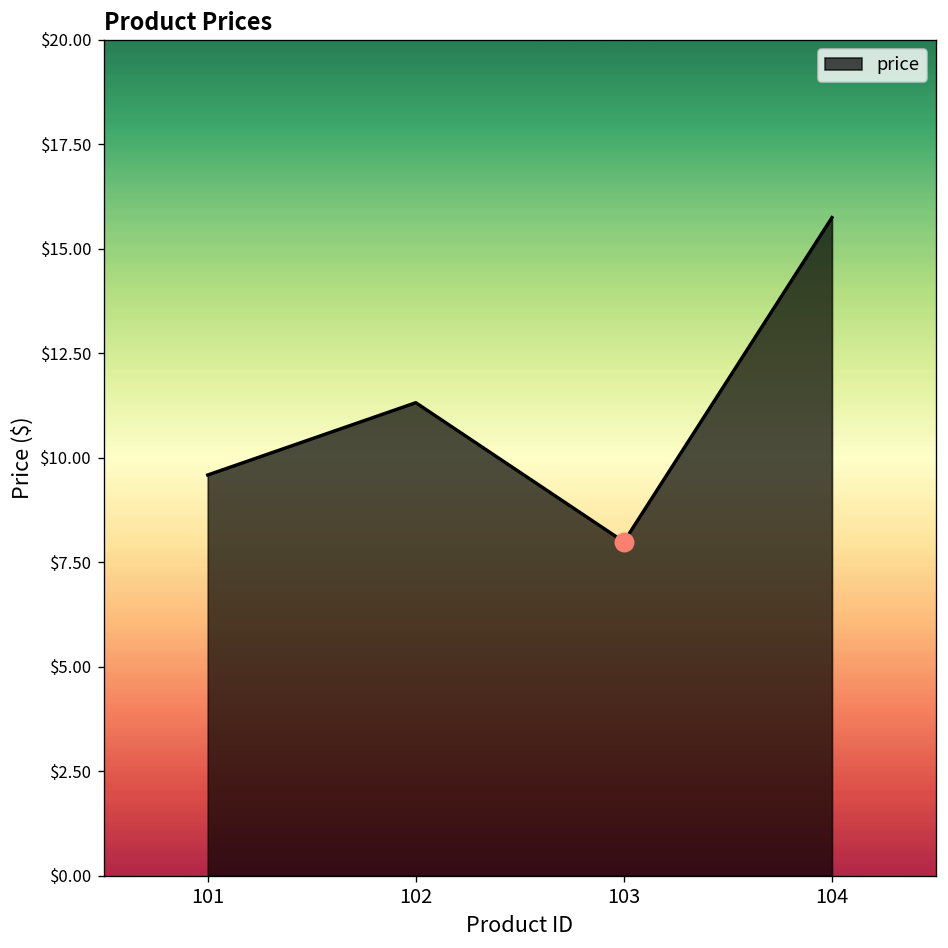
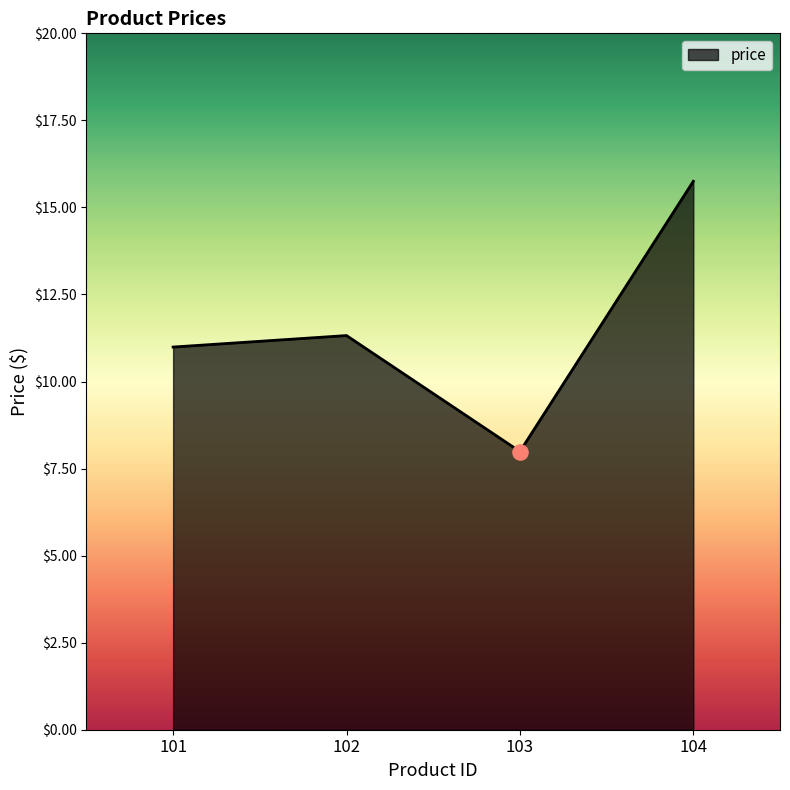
price, 101: $9.6 -> $11.0
